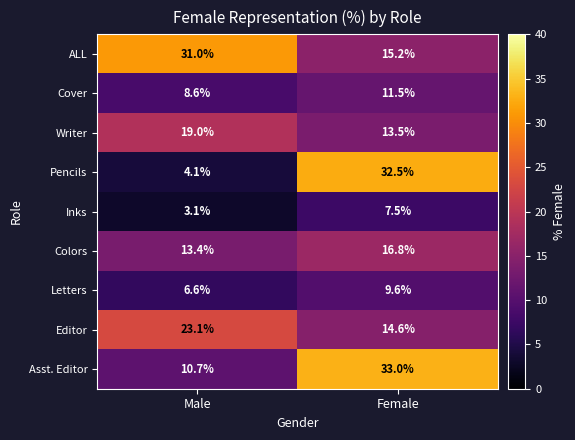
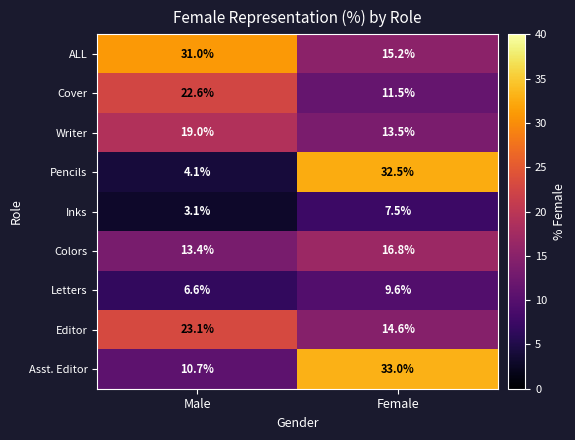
Cover, Male: 8.6% -> 22.6%
